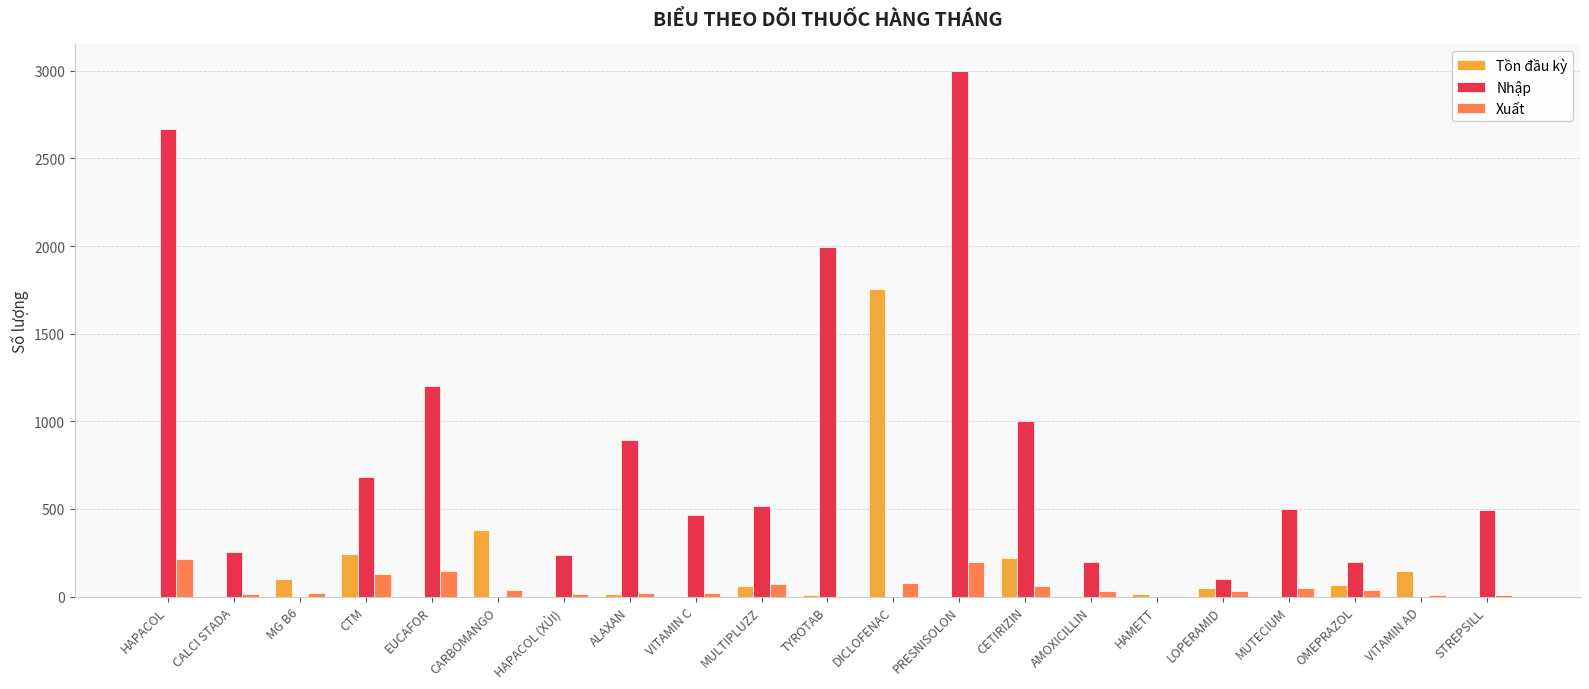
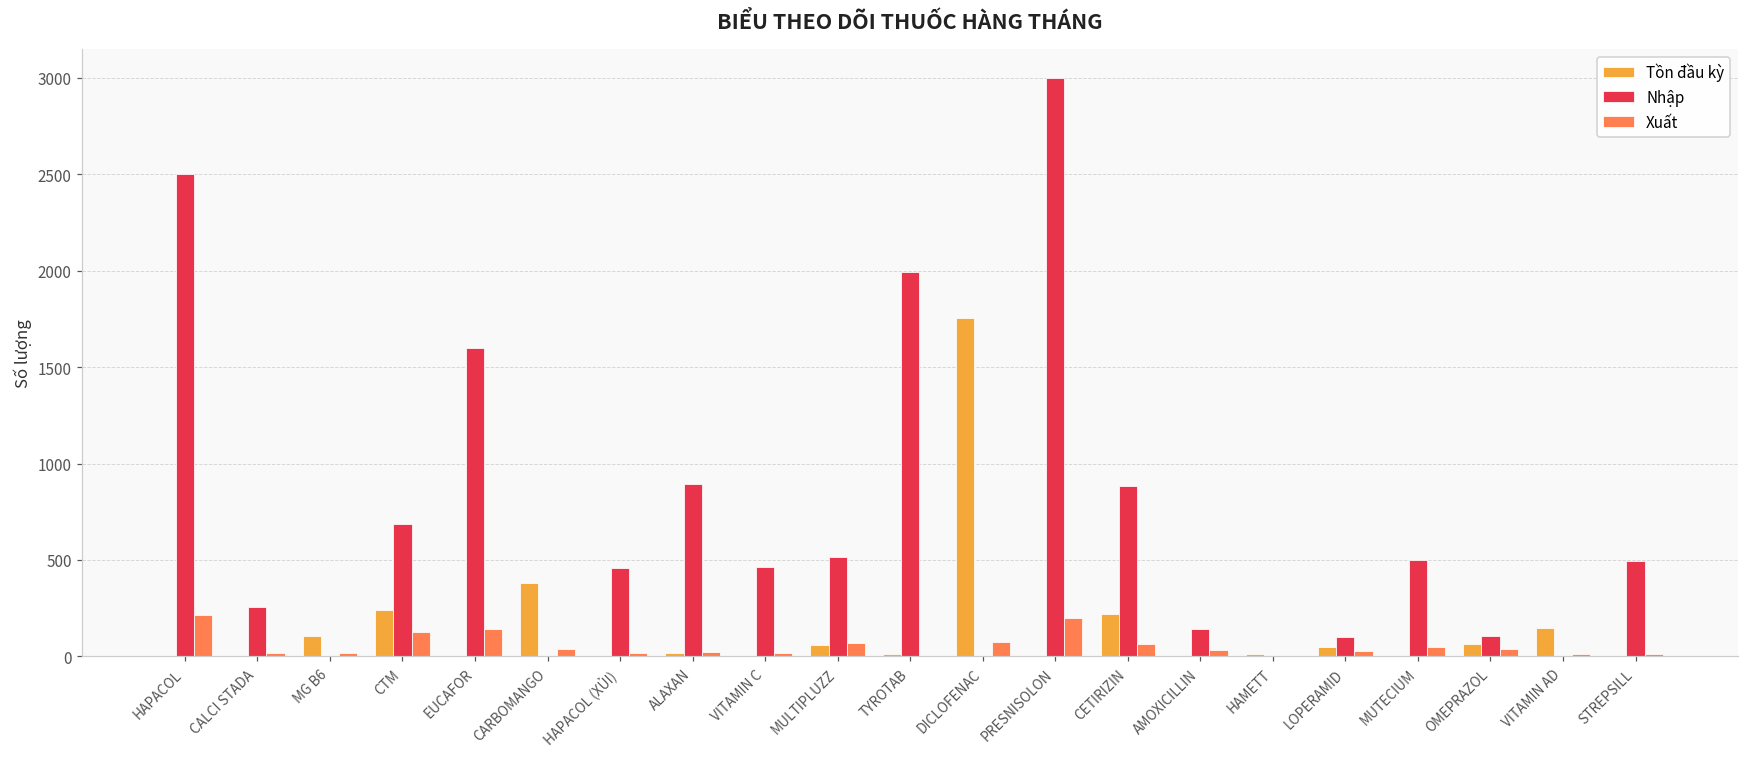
Nhập, HAPACOL: 2670 -> 2500
Nhập, EUCAFOR: 1200 -> 1600
Nhập, HAPACOL (XỦI): 240 -> 460
Nhập, CETIRIZIN: 1000 -> 880
Nhập, AMOXICILLIN: 200 -> 140
Nhập, OMEPRAZOL: 200 -> 110
